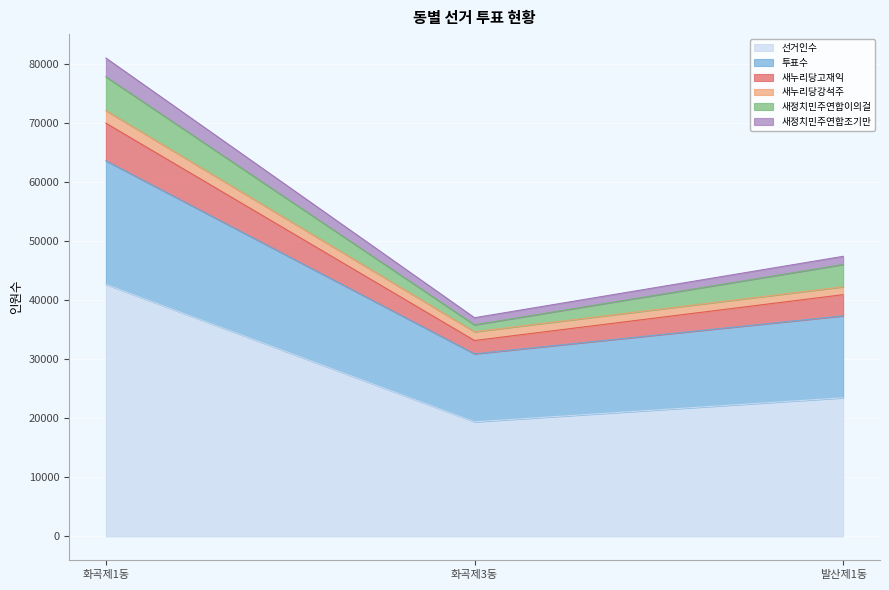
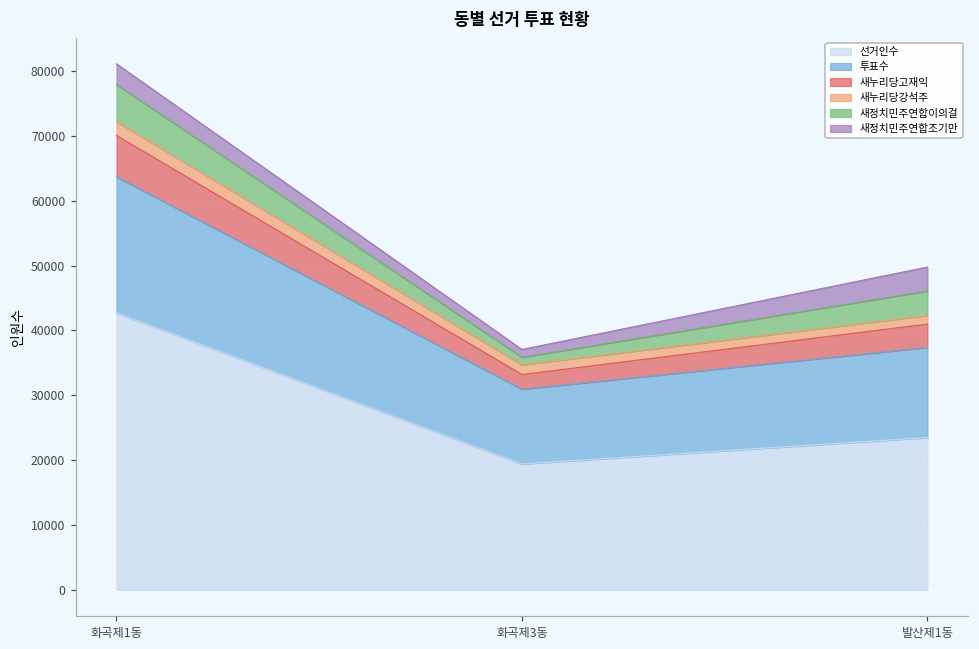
새정치민주연합조기만, 발산제1동: 1000 -> 4000
